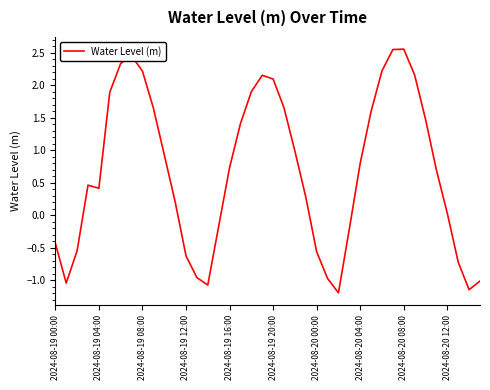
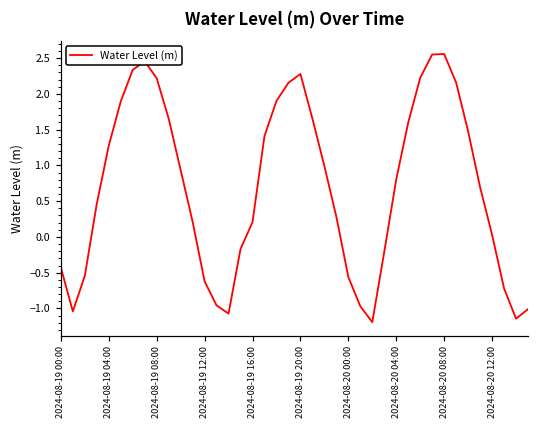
2024-08-19 04:00: 0.4 -> 1.3
2024-08-19 16:00: 0.7 -> 0.2
2024-08-19 20:00: 2.1 -> 2.3
